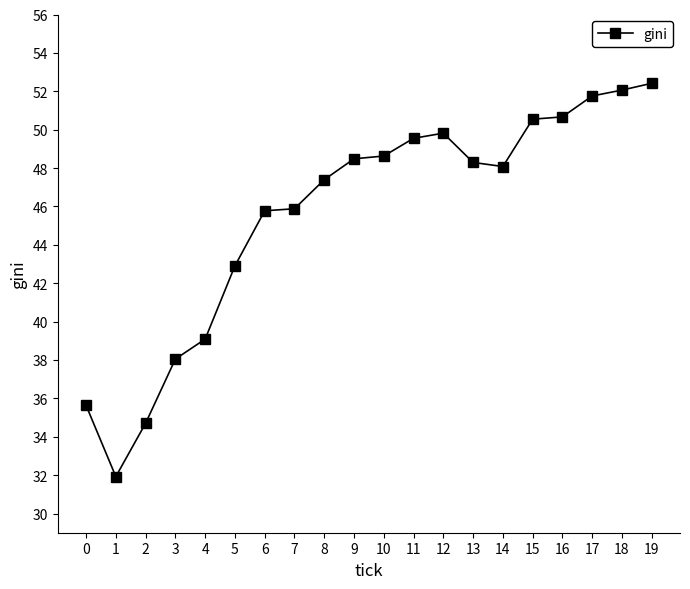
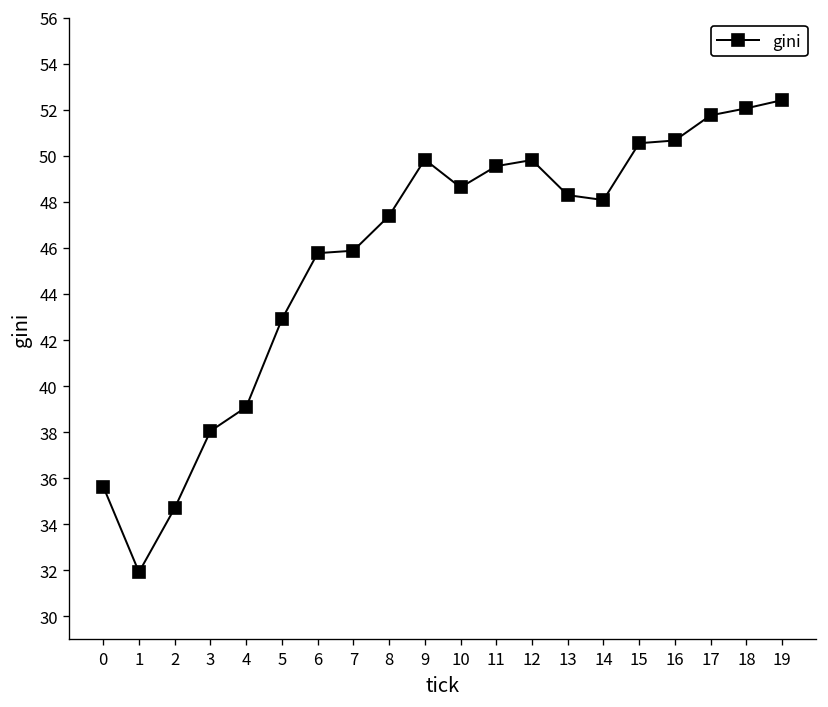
9: 48.5 -> 49.8
